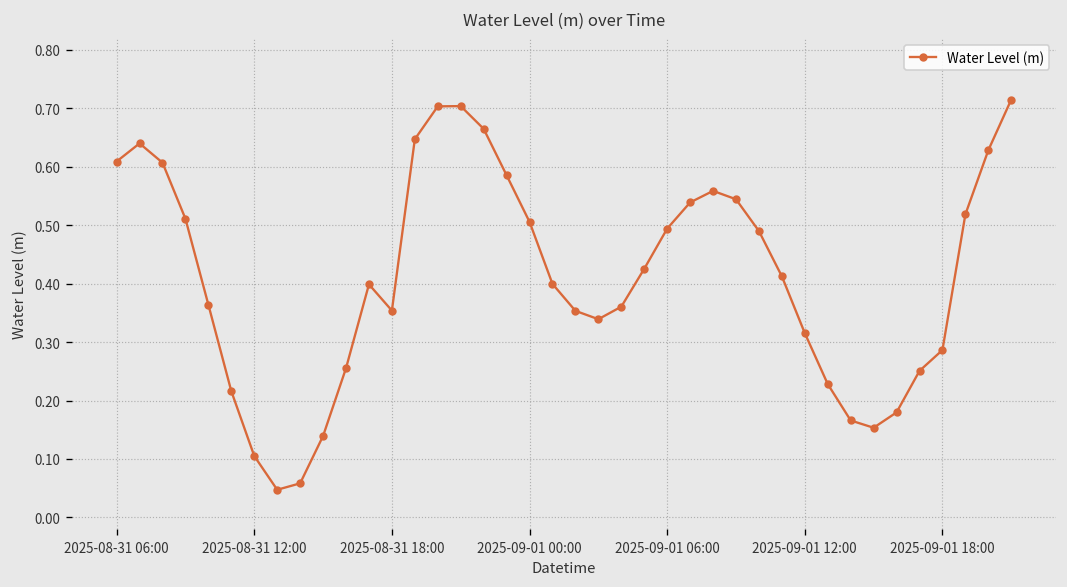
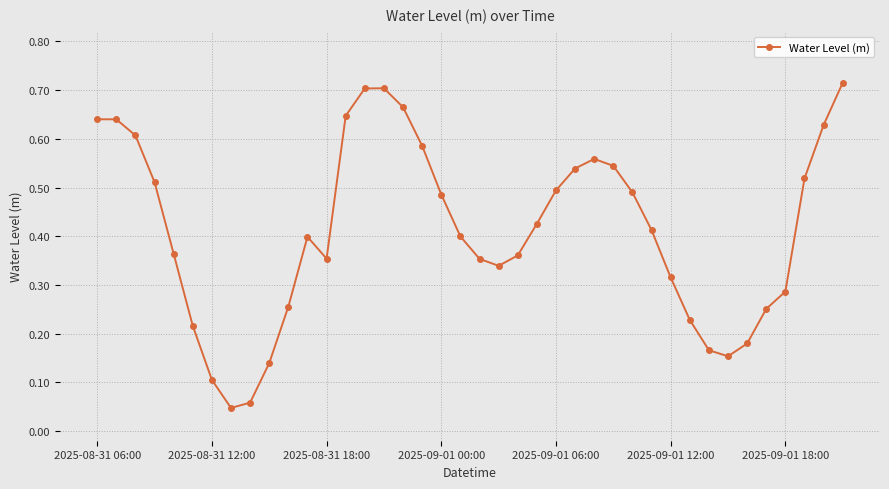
2025-08-31 06:00: 0.61 -> 0.64
2025-09-01 00:00: 0.51 -> 0.49
